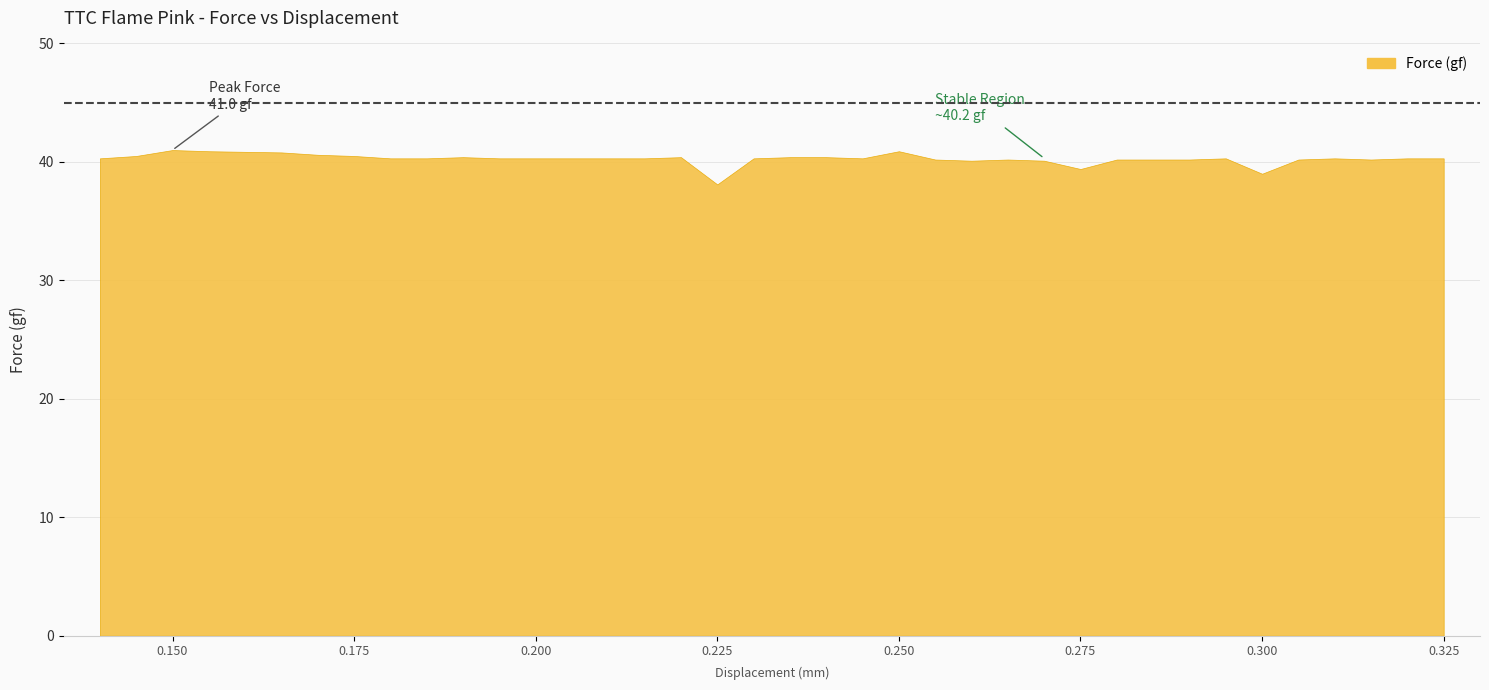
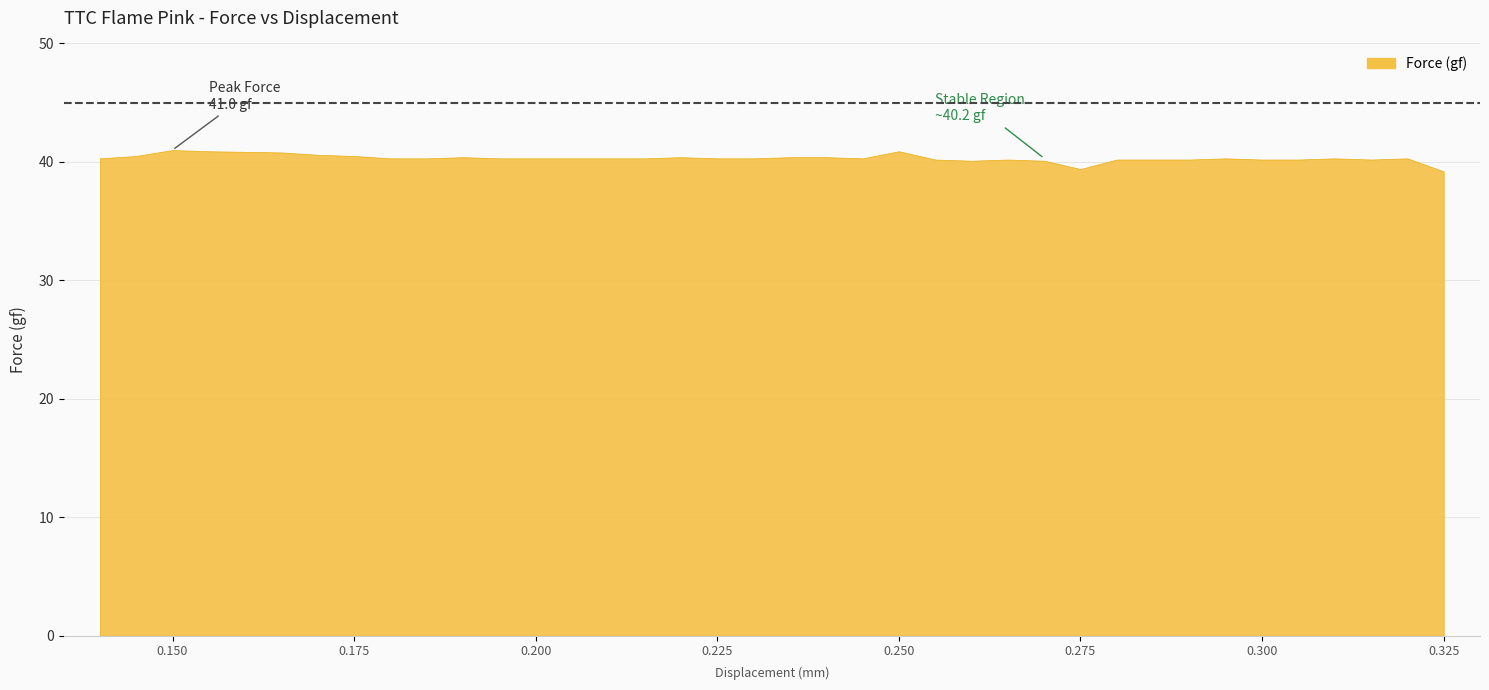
0.225: 38.1 -> 40.3
0.300: 39.0 -> 40.2
0.325: 40.3 -> 39.2
